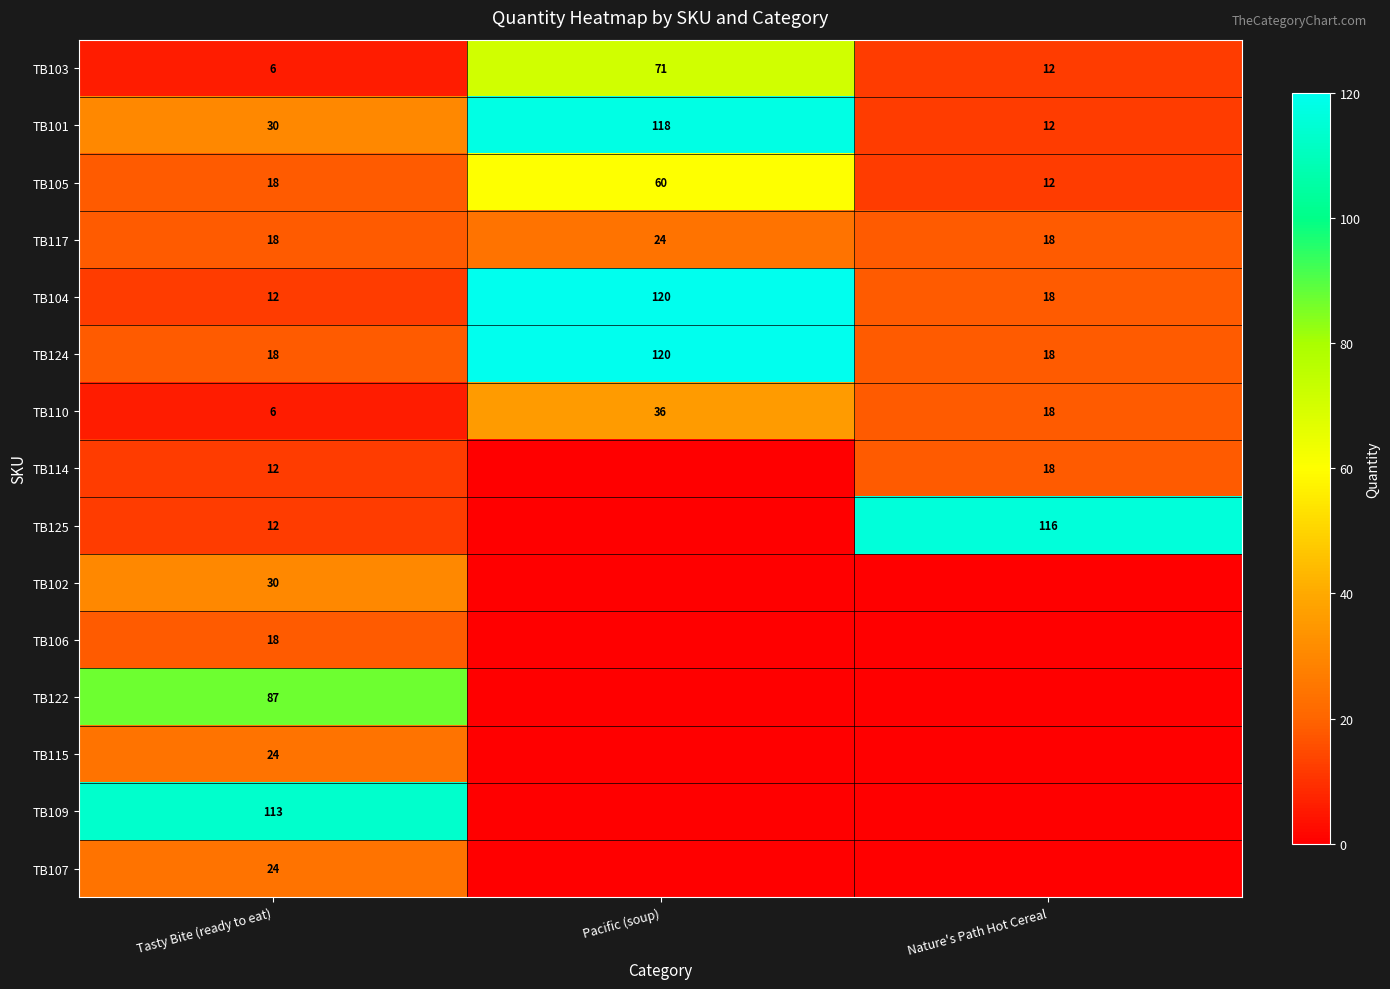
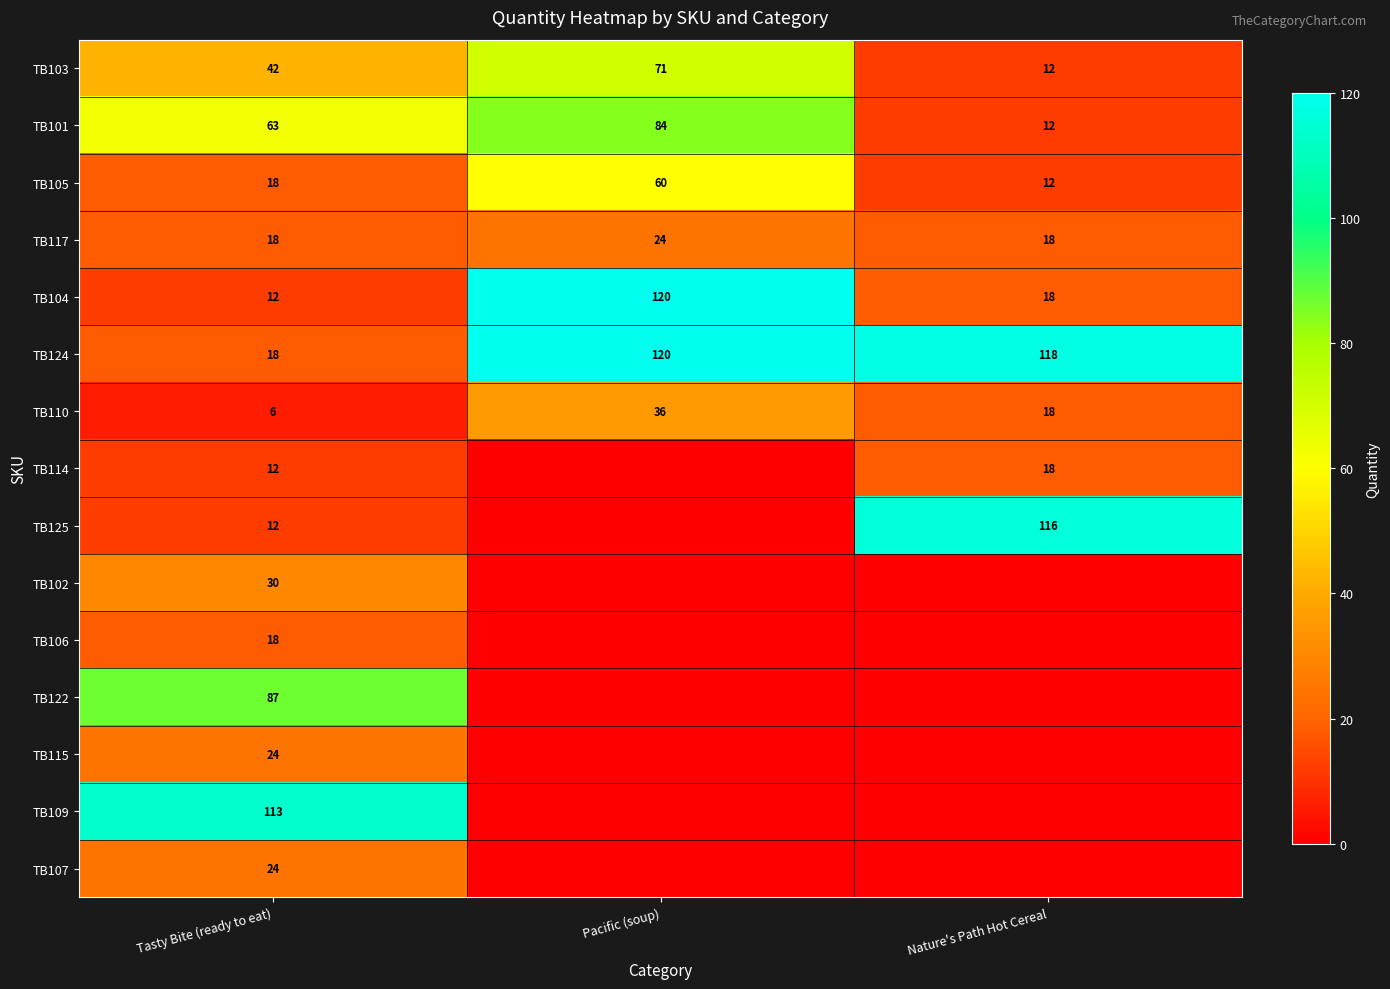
TB103, Tasty Bite (ready to eat): 6 -> 42
TB101, Tasty Bite (ready to eat): 30 -> 63
TB101, Pacific (soup): 118 -> 84
TB124, Nature's Path Hot Cereal: 18 -> 118
